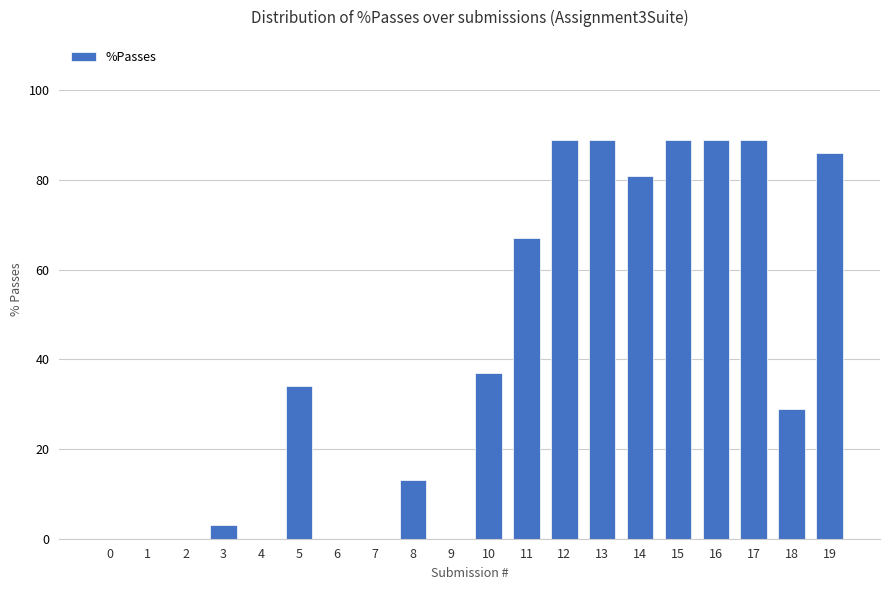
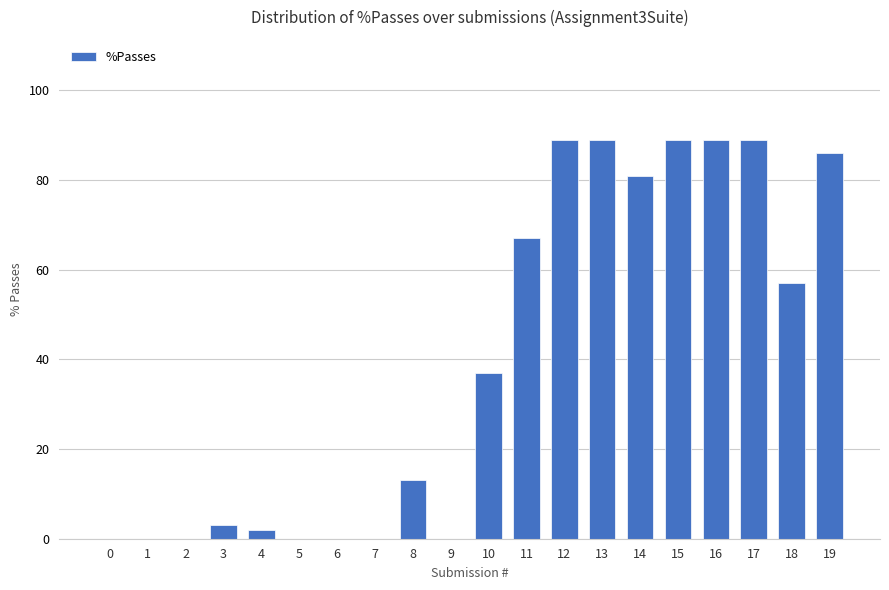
4: 0 -> 2
5: 34 -> 0
18: 29 -> 57
